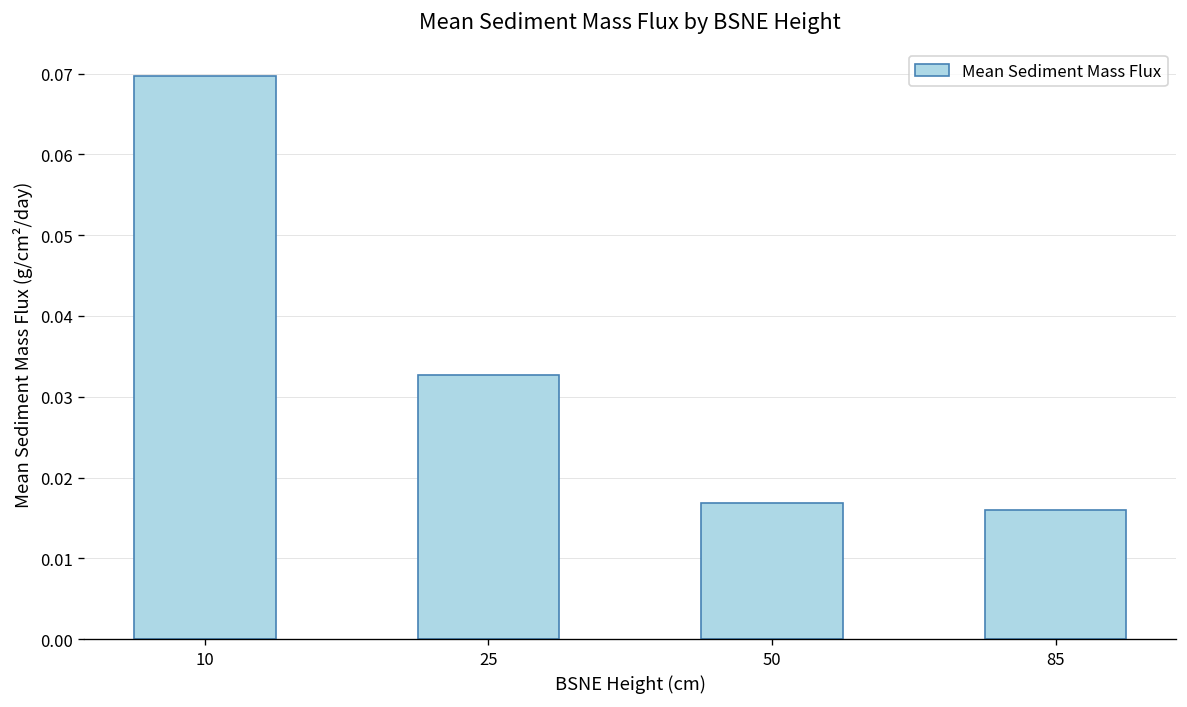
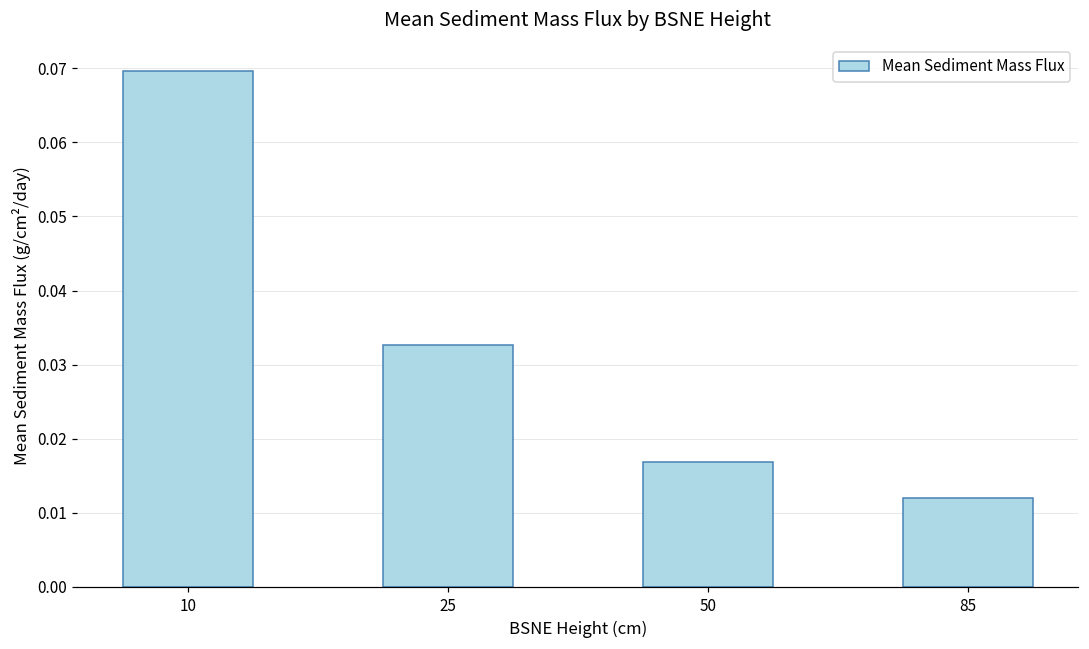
85: 0.016 -> 0.012
